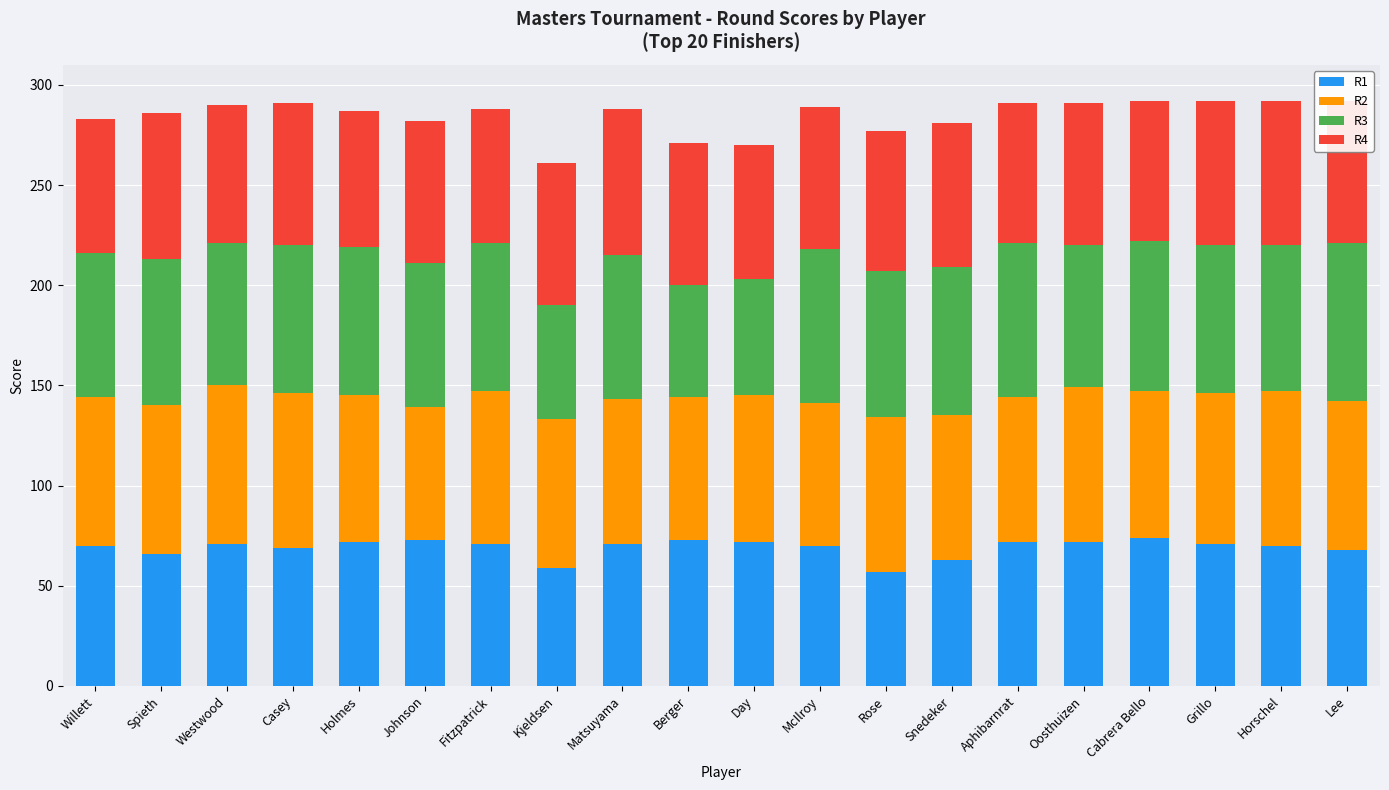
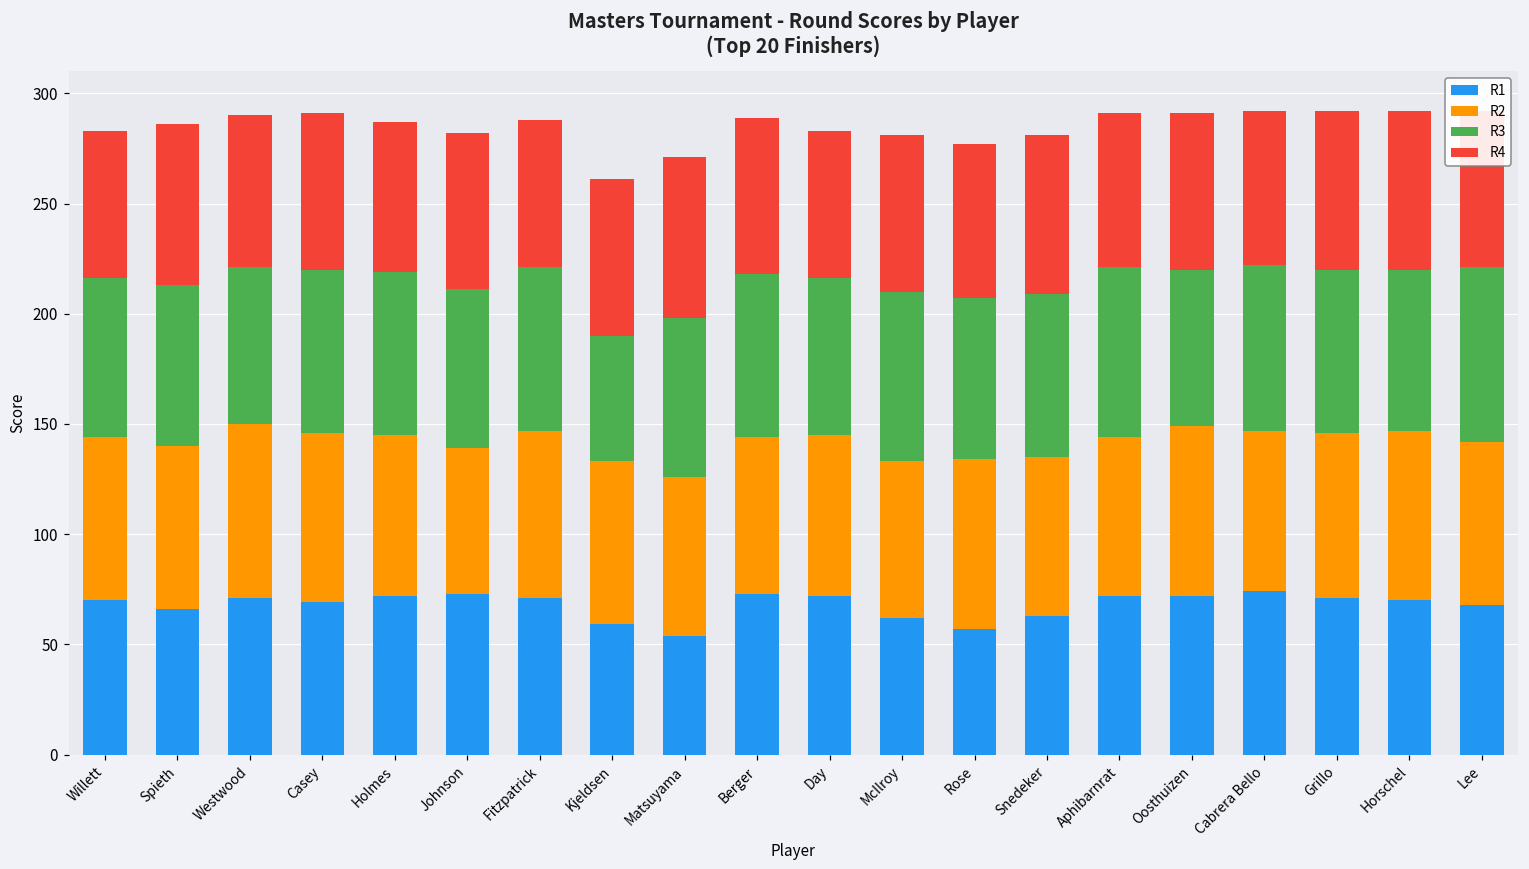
R1, Matsuyama: 71 -> 54
R3, Berger: 56 -> 74
R3, Day: 58 -> 71
R1, McIlroy: 70 -> 62
